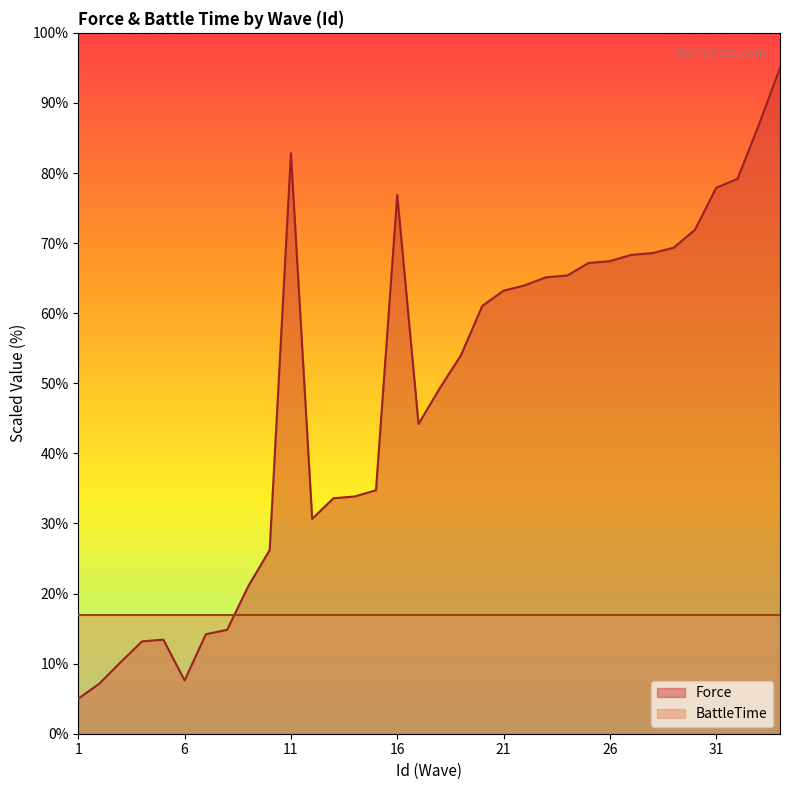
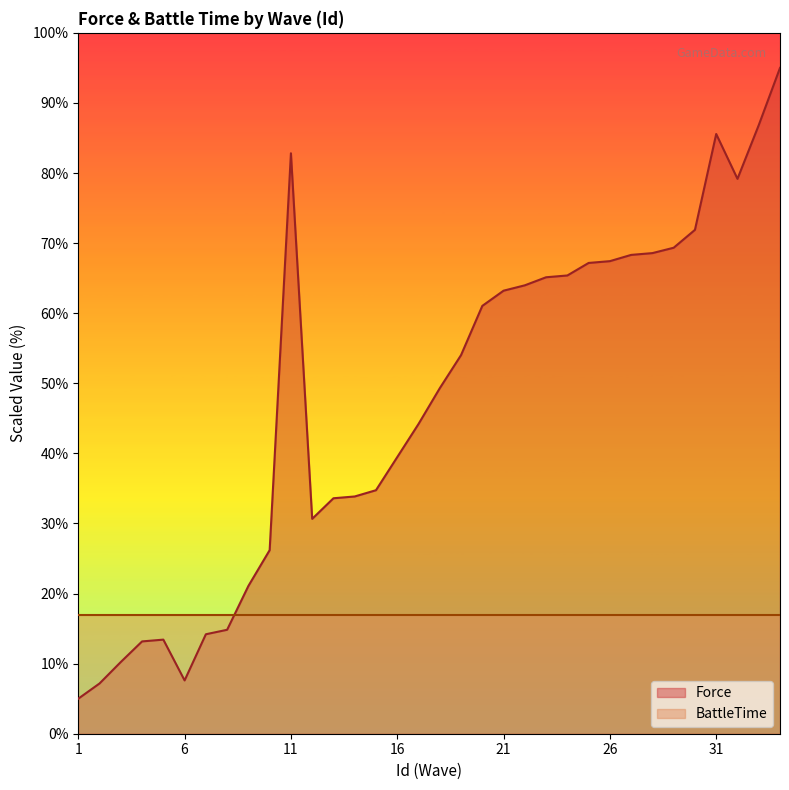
Force, 16: 77% -> 39%
Force, 31: 78% -> 86%
